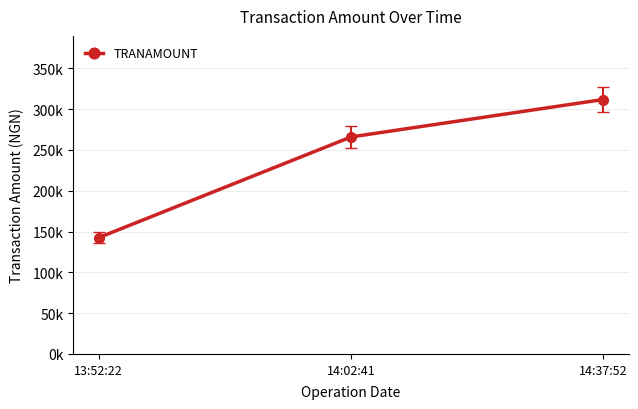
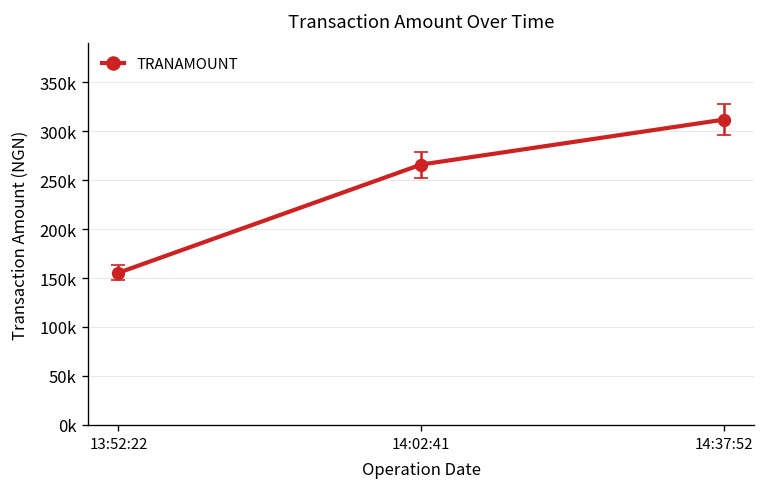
TRANAMOUNT, 13:52:22: 140000 -> 160000
